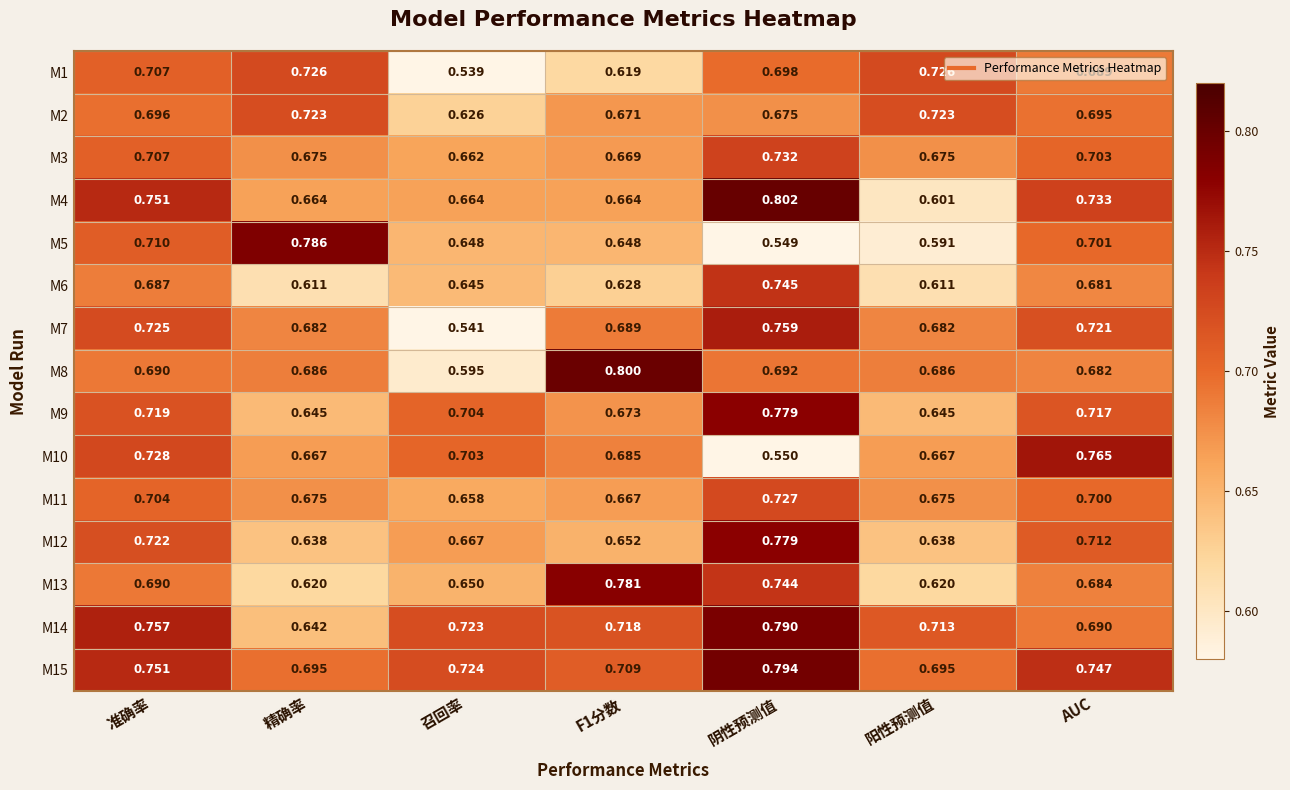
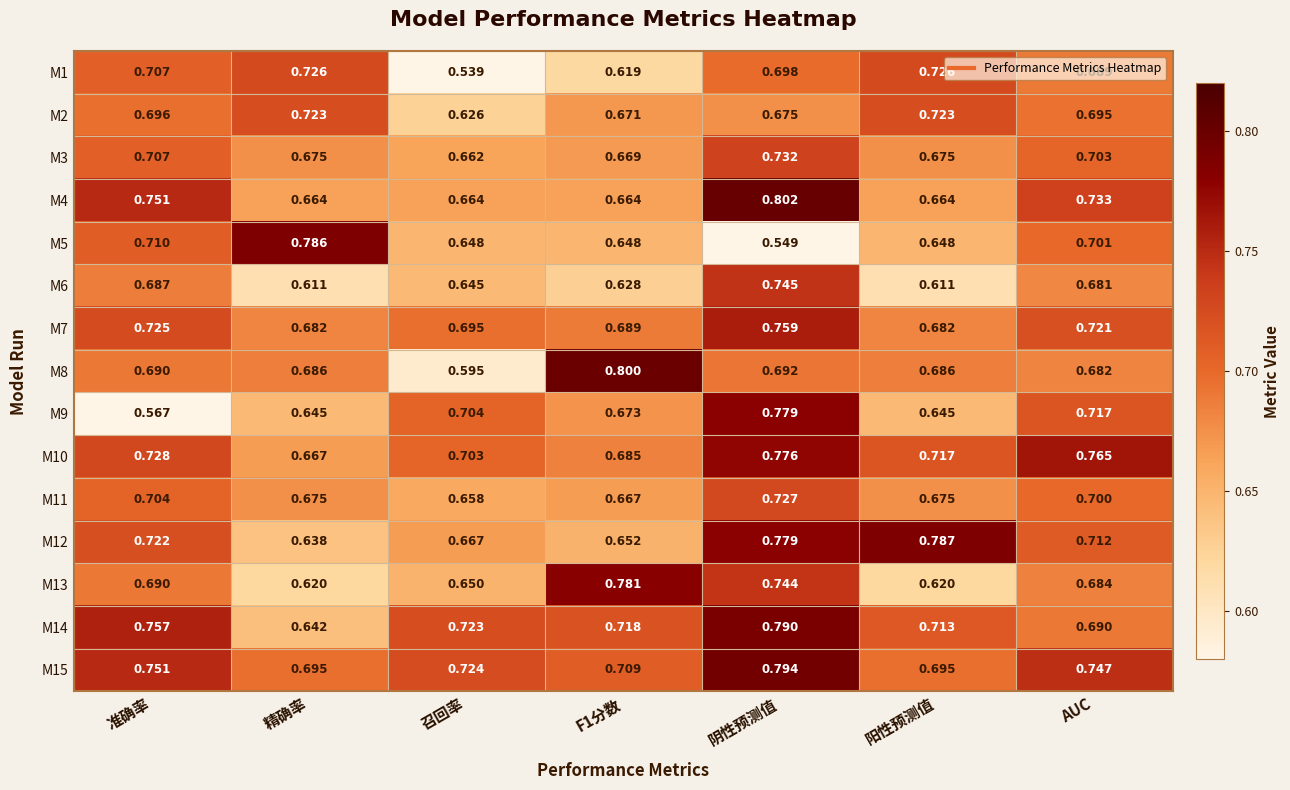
M4, 阳性预测值: 0.601 -> 0.664
M5, 阳性预测值: 0.591 -> 0.648
M7, 召回率: 0.541 -> 0.695
M9, 准确率: 0.719 -> 0.567
M10, 阴性预测值: 0.550 -> 0.776
M10, 阳性预测值: 0.667 -> 0.717
M12, 阳性预测值: 0.638 -> 0.787
